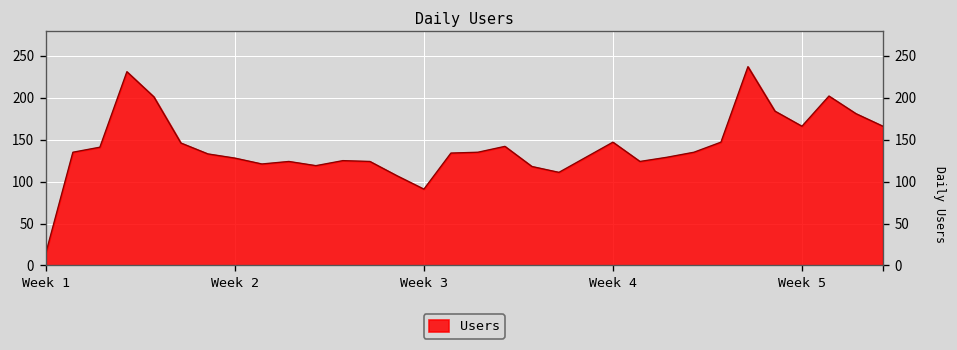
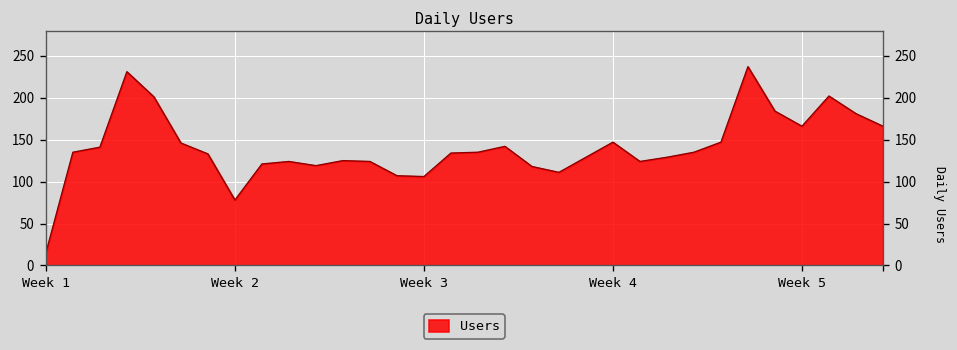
Week 2: 130 -> 80
Week 3: 90 -> 110
